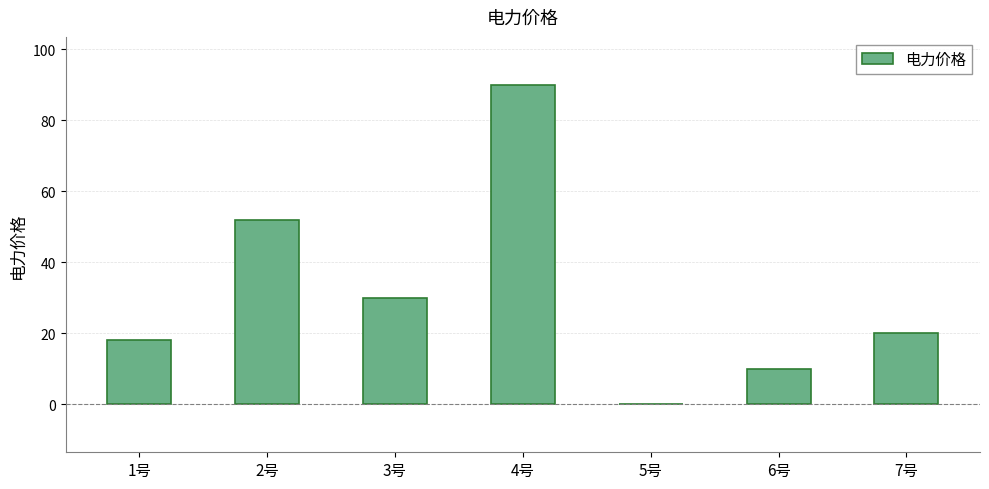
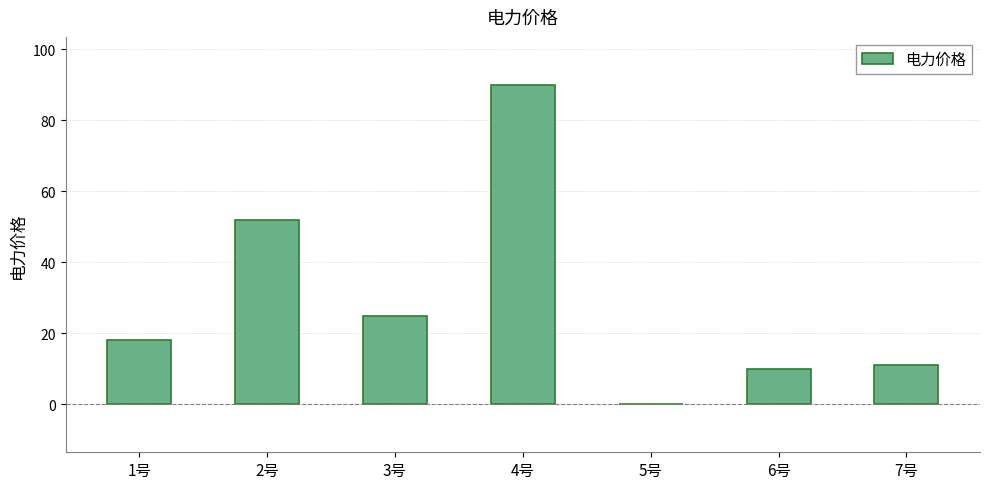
3号: 30 -> 25
7号: 20 -> 11
